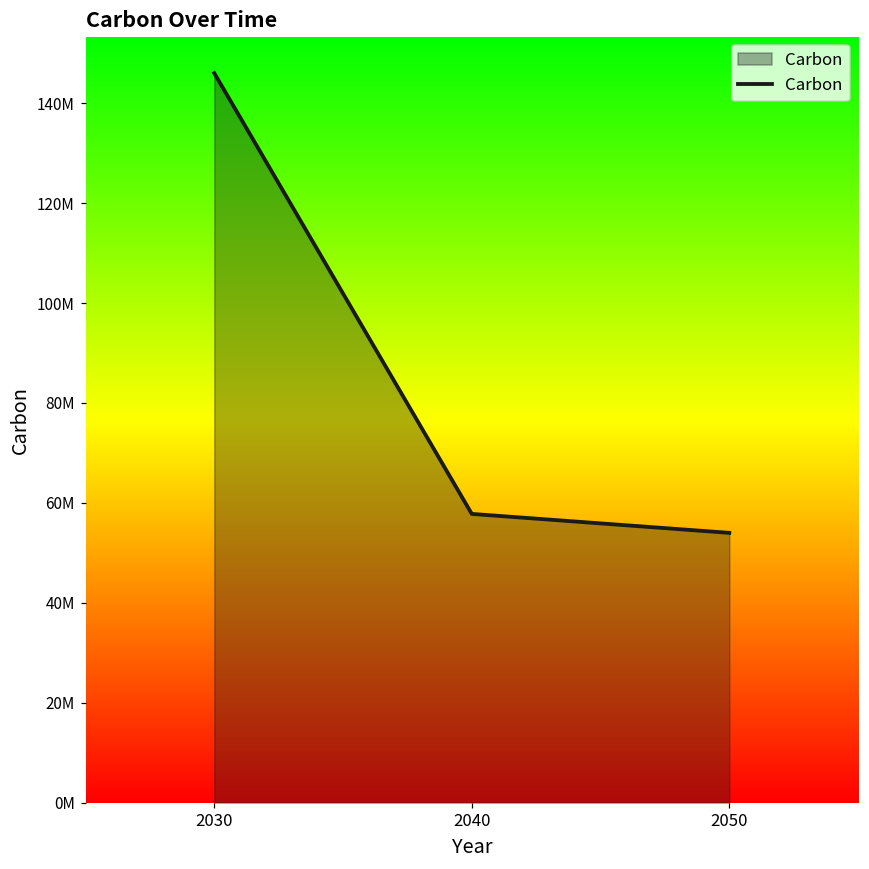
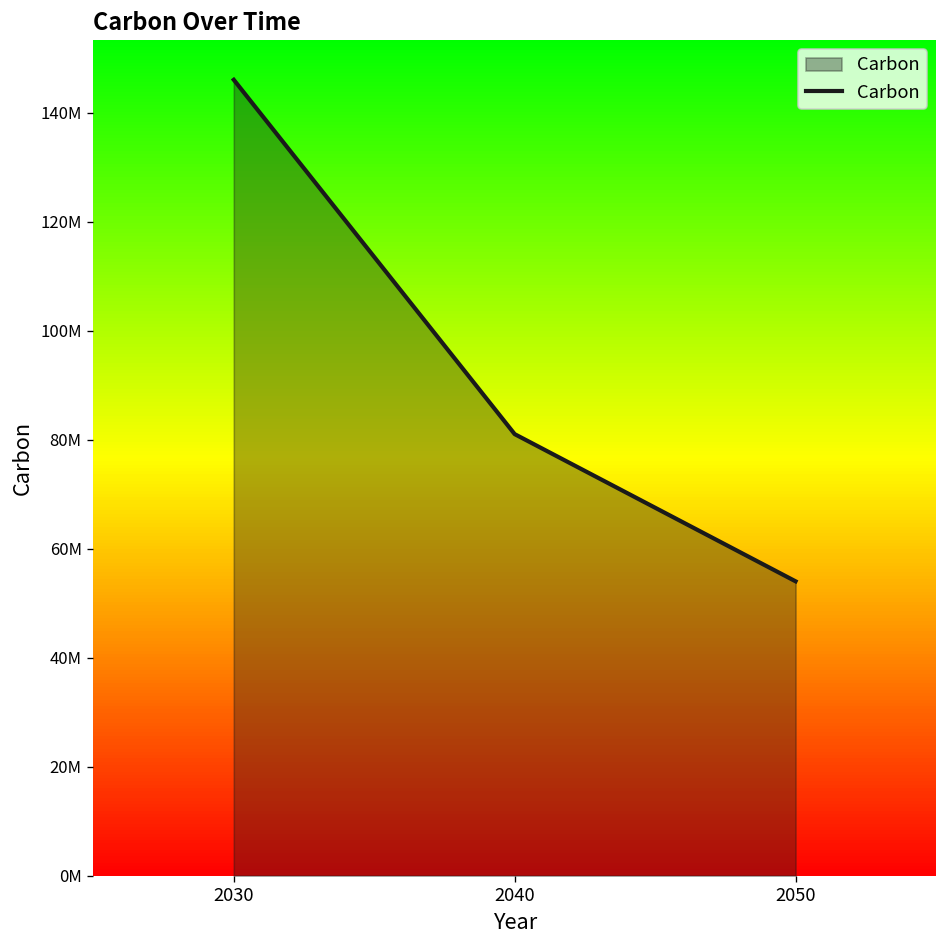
2040: 58000000 -> 81000000
